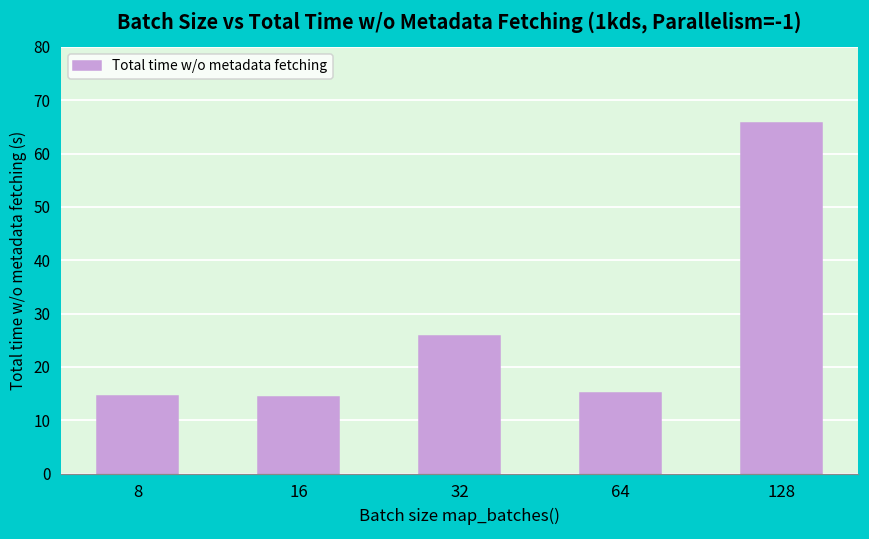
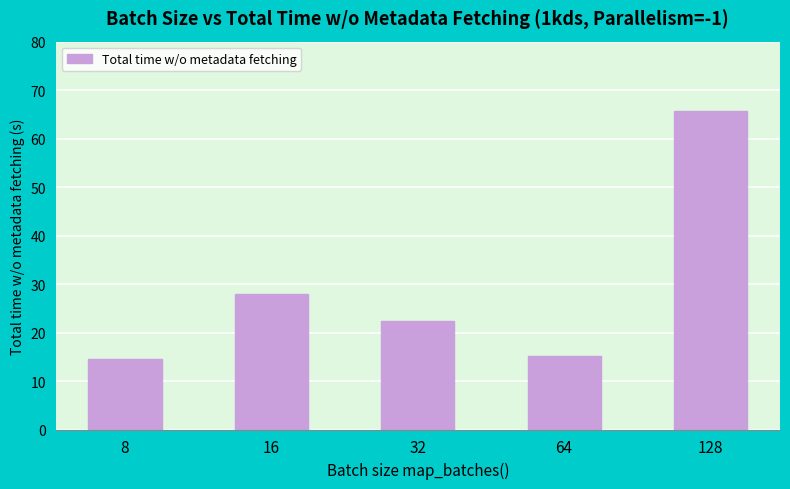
16: 14 -> 28
32: 26 -> 22
